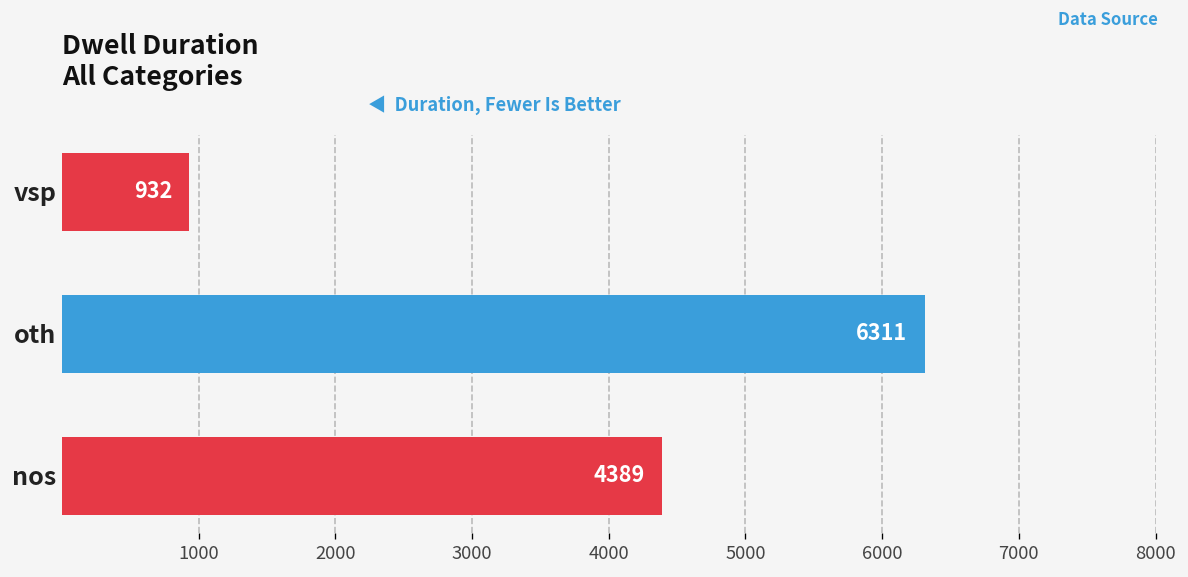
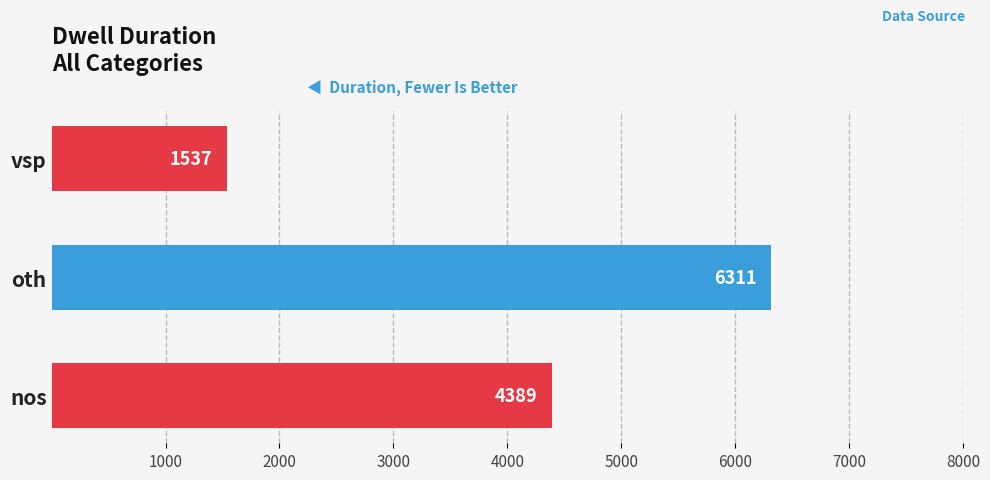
vsp: 932 -> 1537
